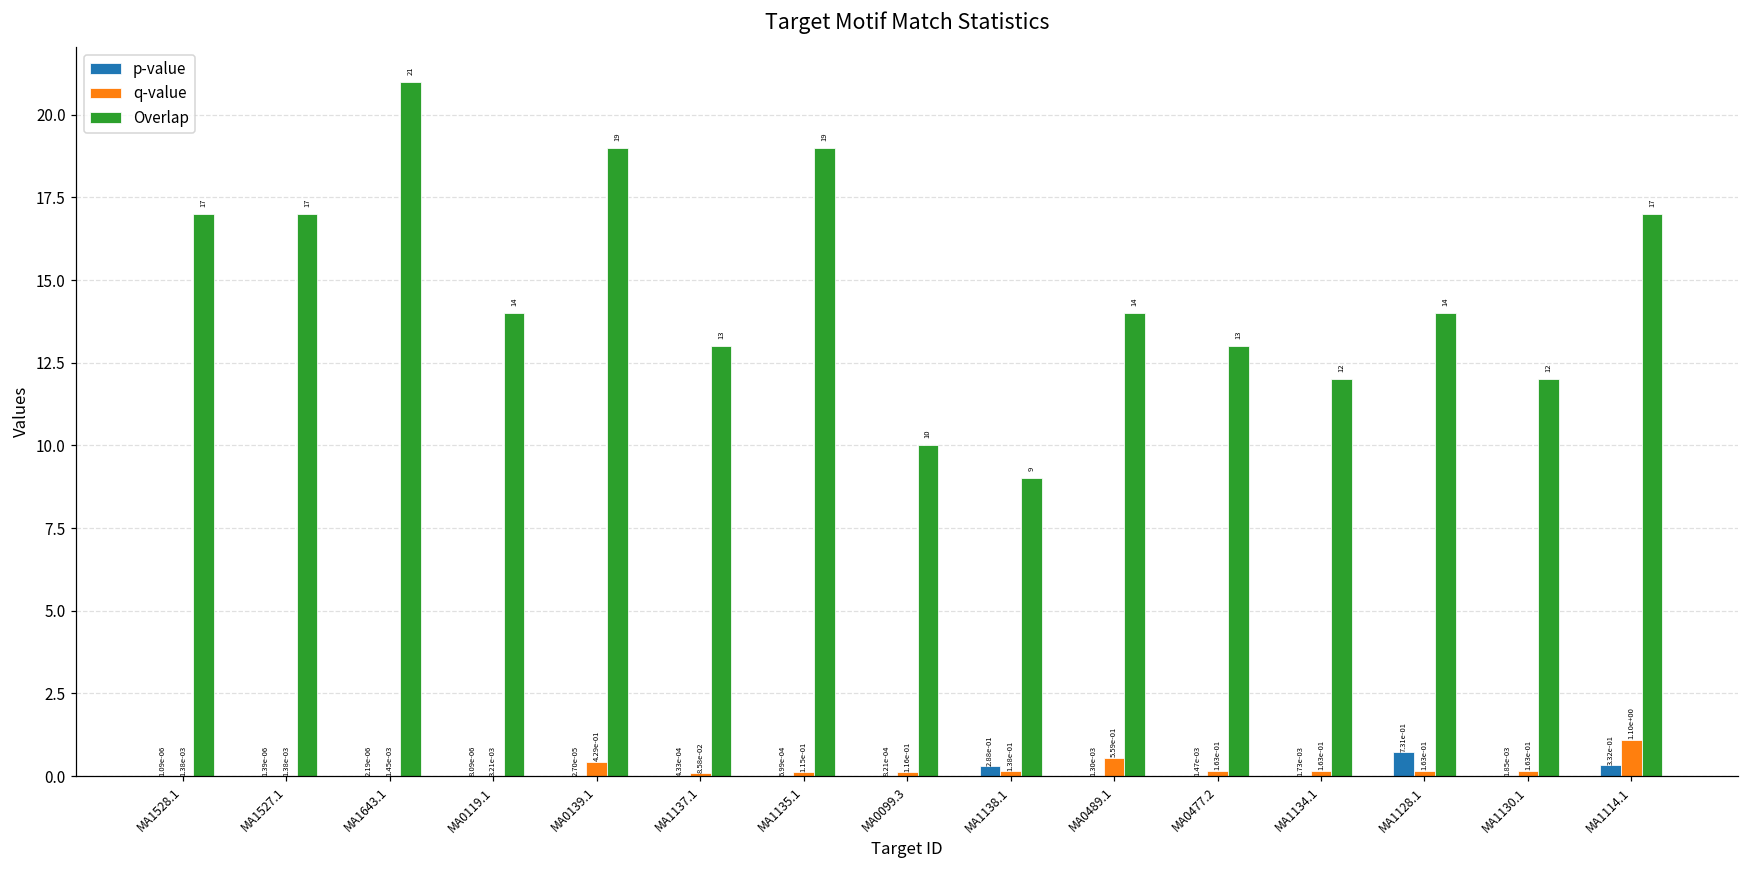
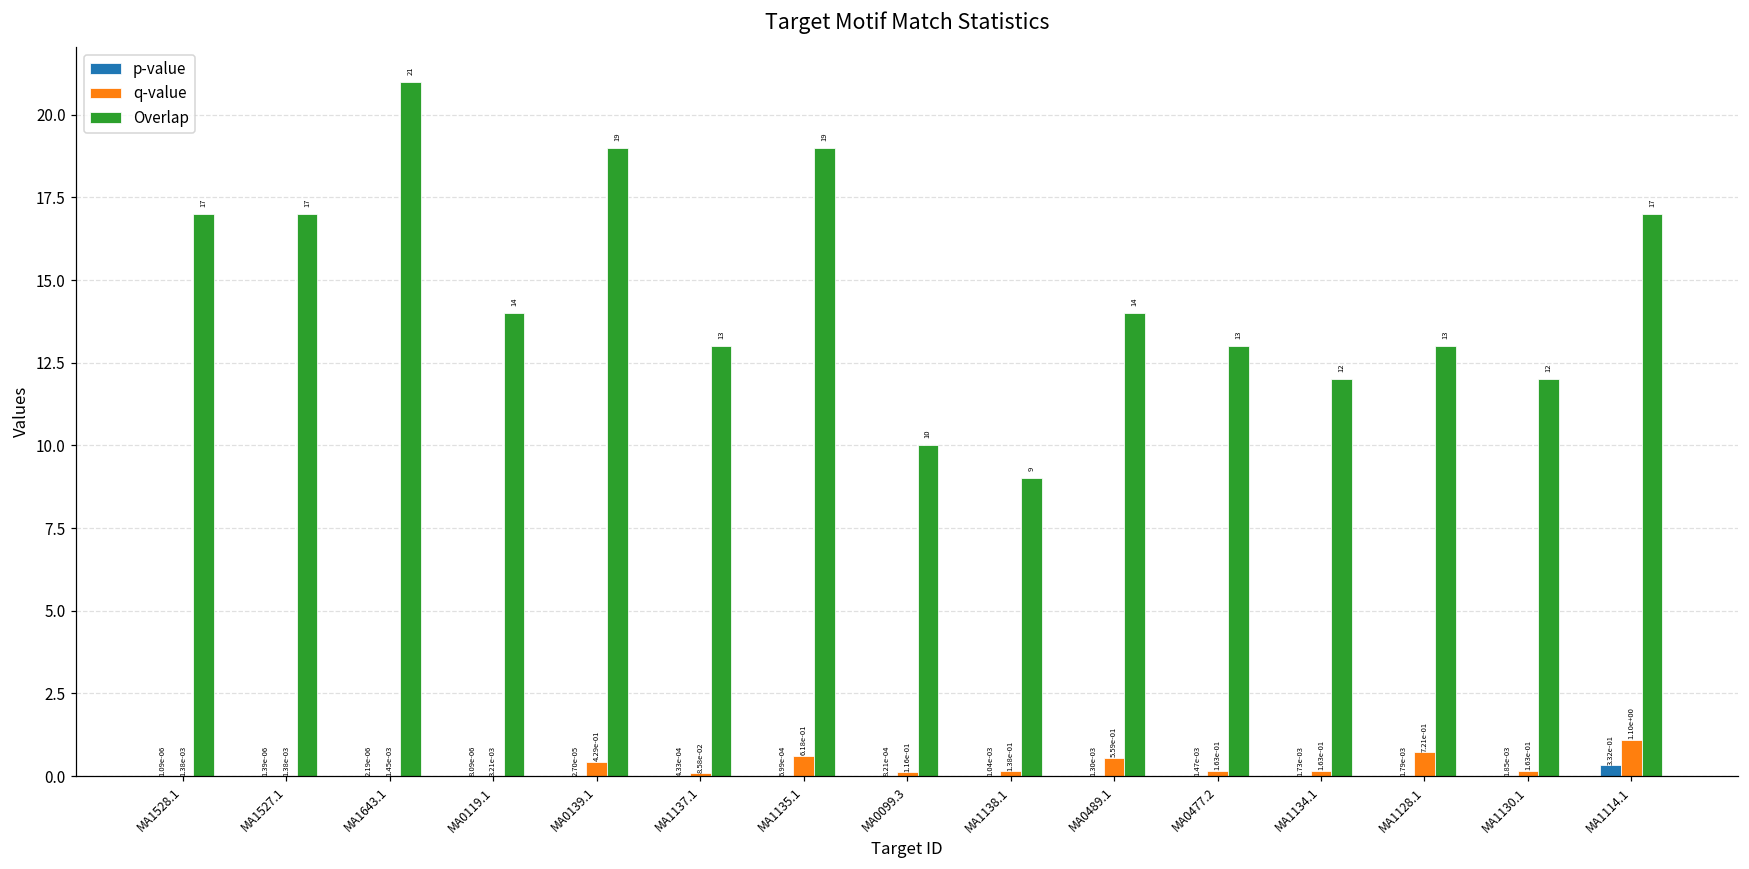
q-value, MA1135.1: 1.15e-01 -> 6.18e-01
p-value, MA1138.1: 2.88e-01 -> 1.04e-03
p-value, MA1128.1: 7.31e-01 -> 1.79e-03
q-value, MA1128.1: 1.63e-01 -> 7.21e-01
Overlap, MA1128.1: 14 -> 13
